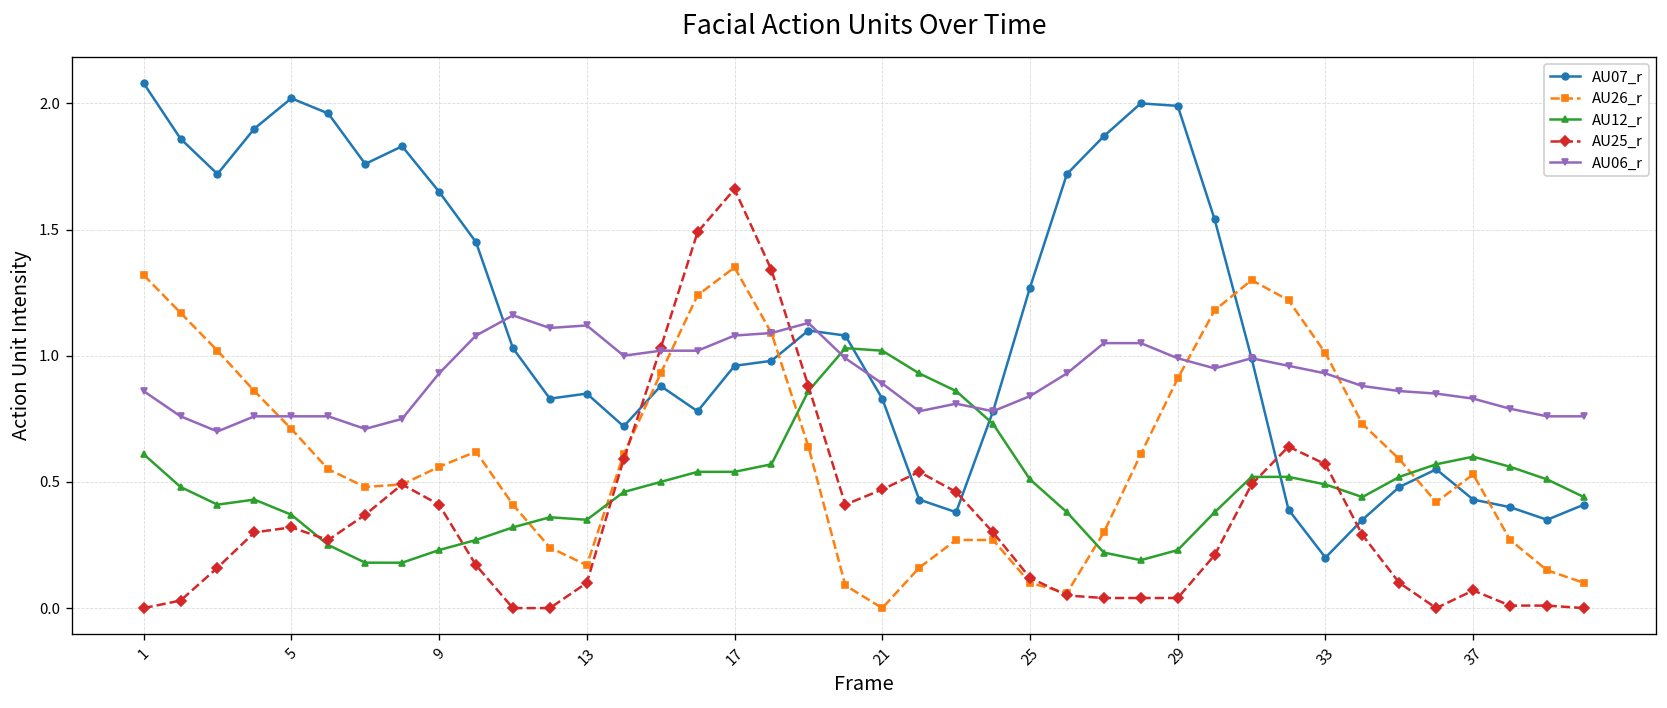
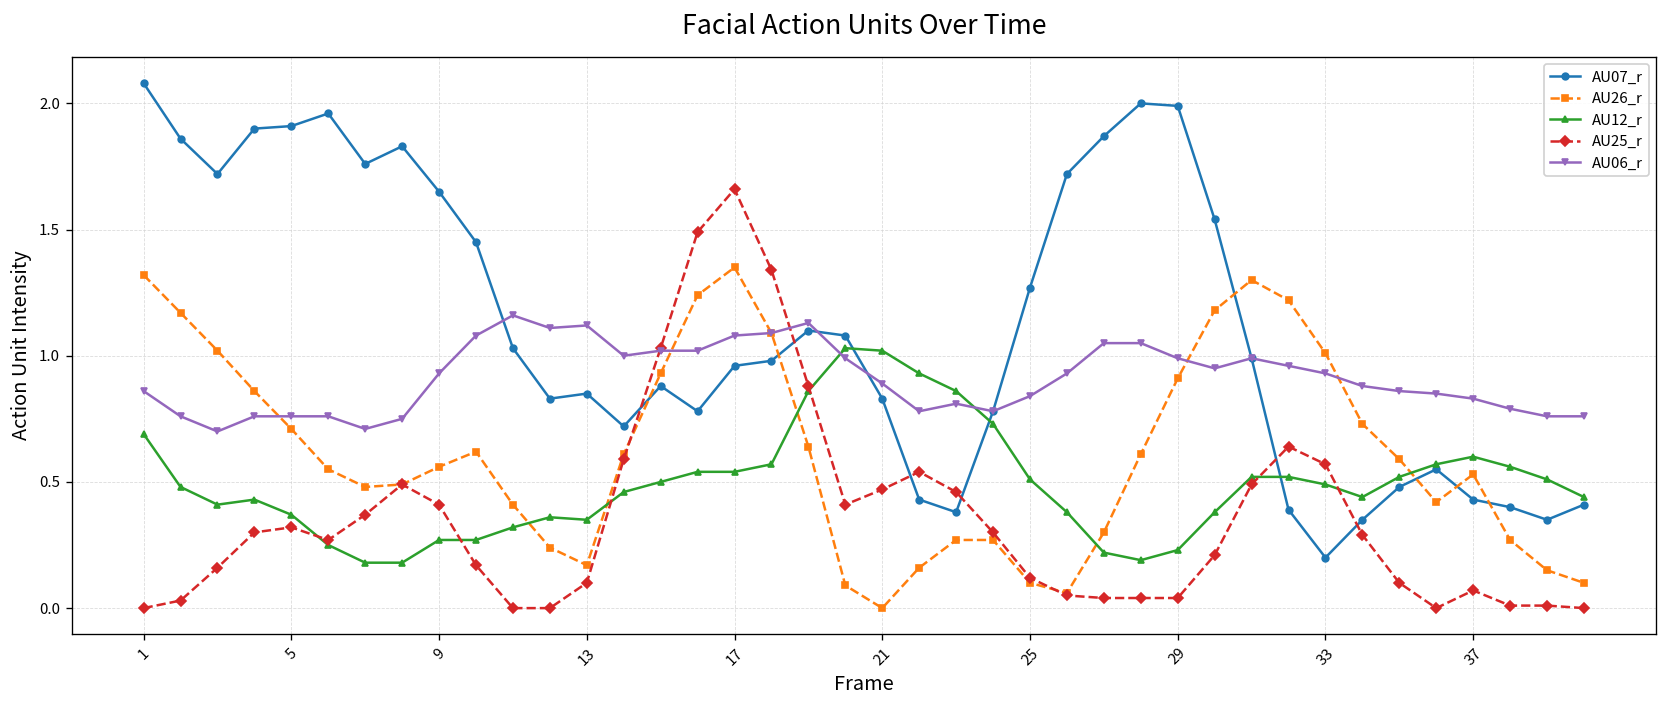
AU12_r, 1: 0.61 -> 0.69
AU07_r, 5: 2.02 -> 1.91
AU12_r, 9: 0.23 -> 0.27
